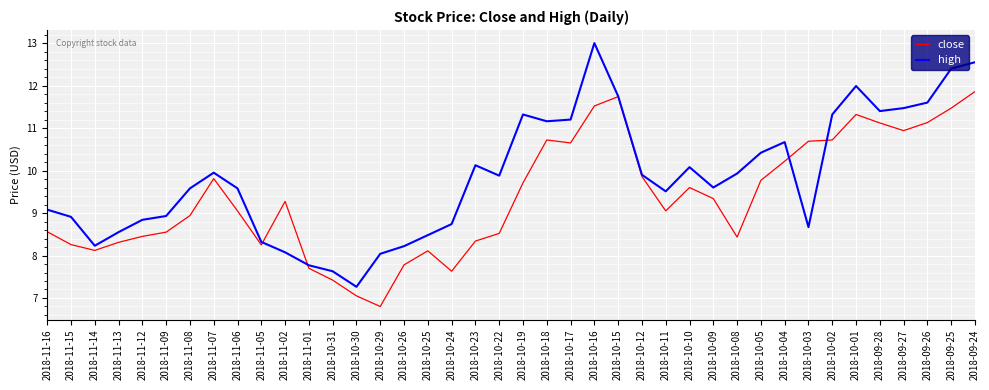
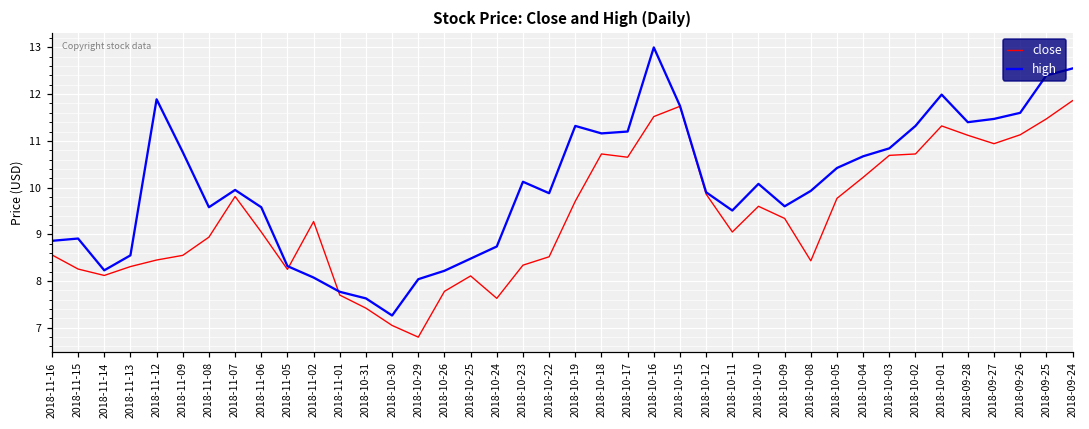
high, 2018-11-16: 9.1 -> 8.9
high, 2018-11-12: 8.8 -> 11.9
high, 2018-11-09: 8.9 -> 10.8
high, 2018-10-03: 8.7 -> 10.8
